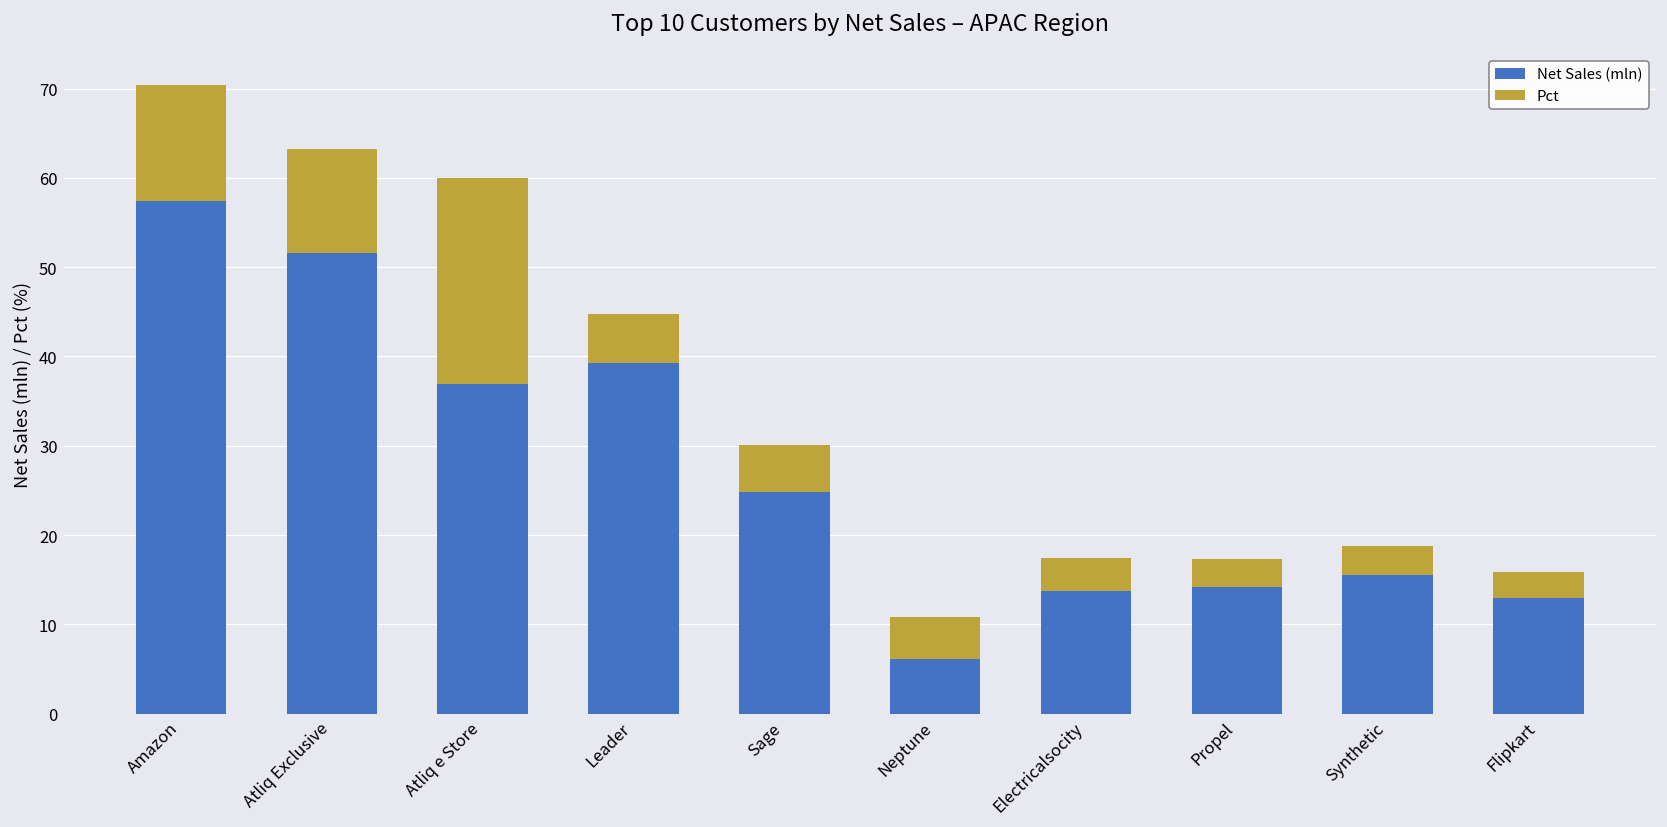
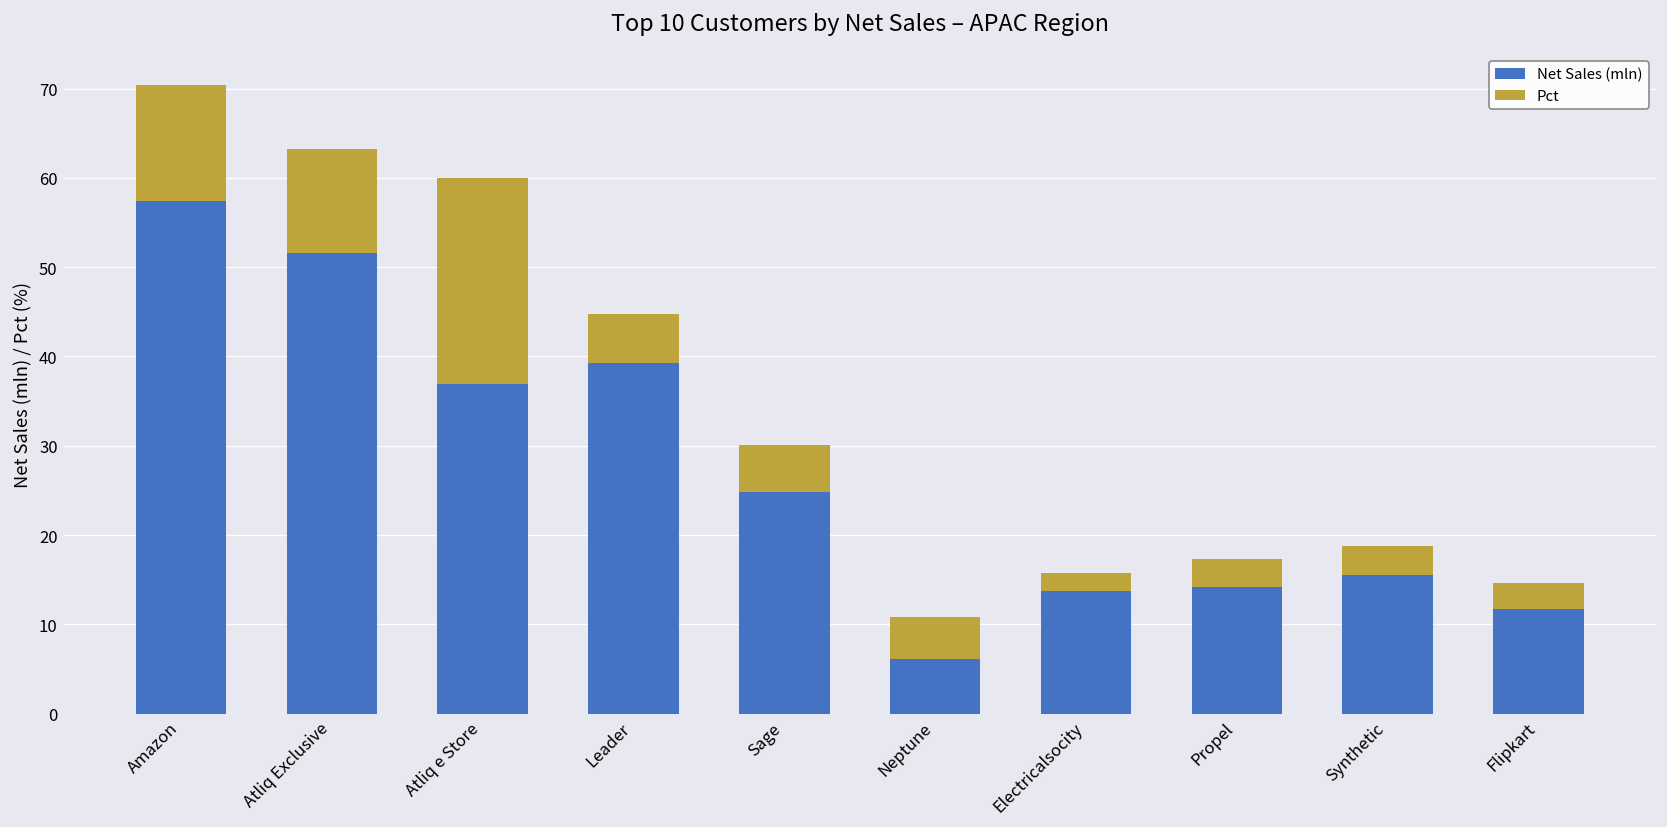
Pct, Electricalsocity: 4 -> 2
Net Sales (mln), Flipkart: 13 -> 12
